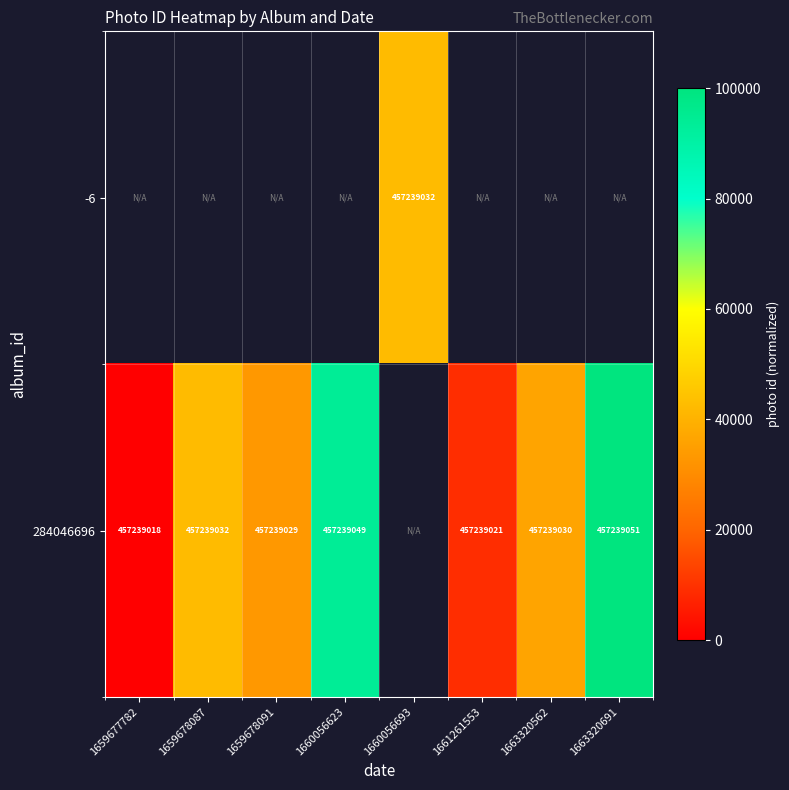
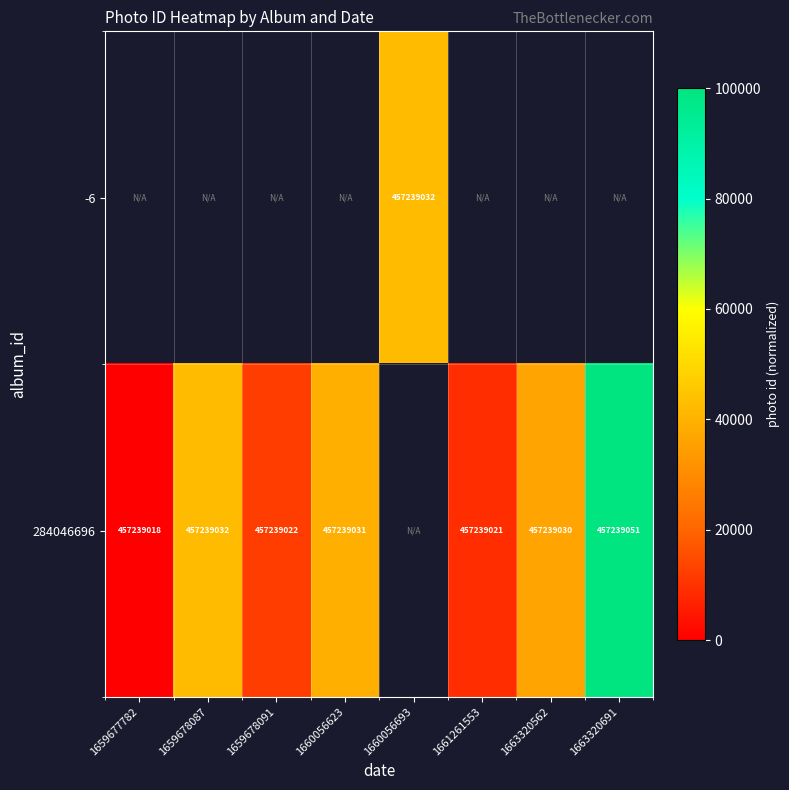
284046696, 1659678091: 457239029 -> 457239022
284046696, 1660056623: 457239049 -> 457239031
